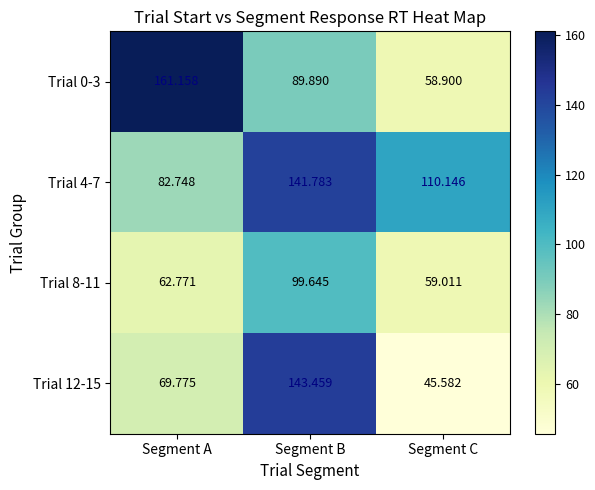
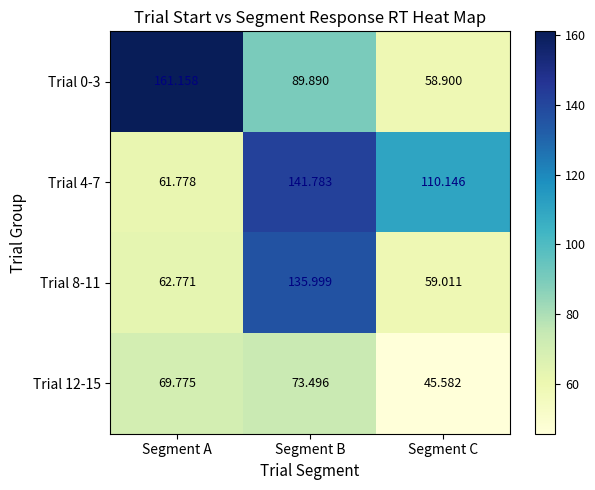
Trial 4-7, Segment A: 82.748 -> 61.778
Trial 8-11, Segment B: 99.645 -> 135.999
Trial 12-15, Segment B: 143.459 -> 73.496
